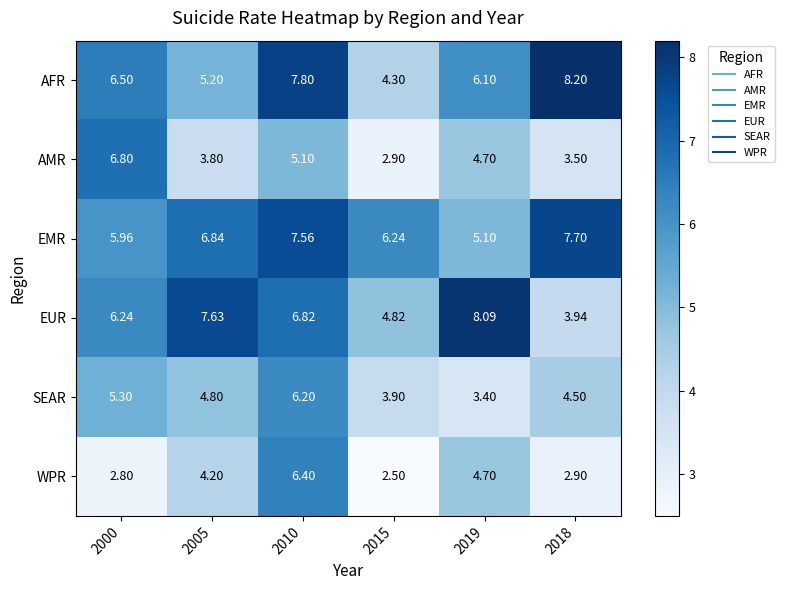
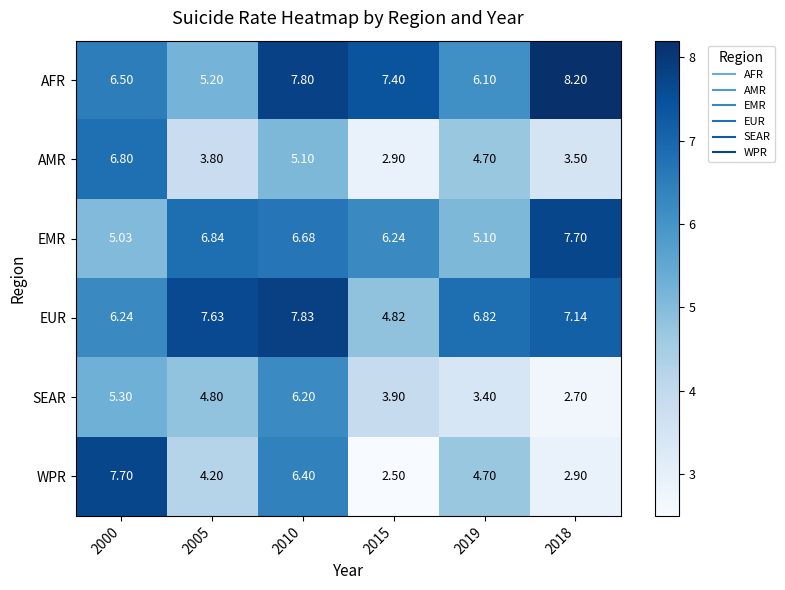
AFR, 2015: 4.30 -> 7.40
EMR, 2000: 5.96 -> 5.03
EMR, 2010: 7.56 -> 6.68
EUR, 2010: 6.82 -> 7.83
EUR, 2019: 8.09 -> 6.82
EUR, 2018: 3.94 -> 7.14
SEAR, 2018: 4.50 -> 2.70
WPR, 2000: 2.80 -> 7.70
